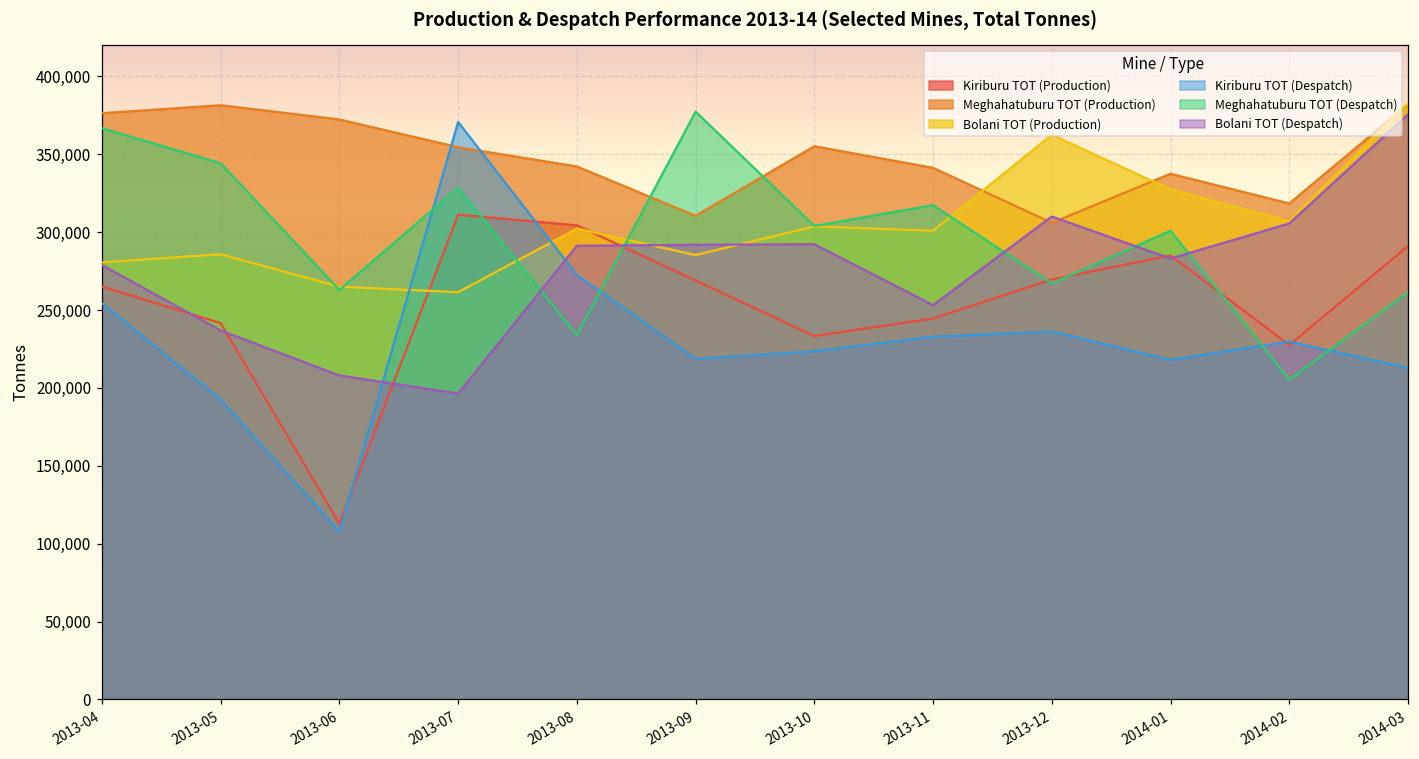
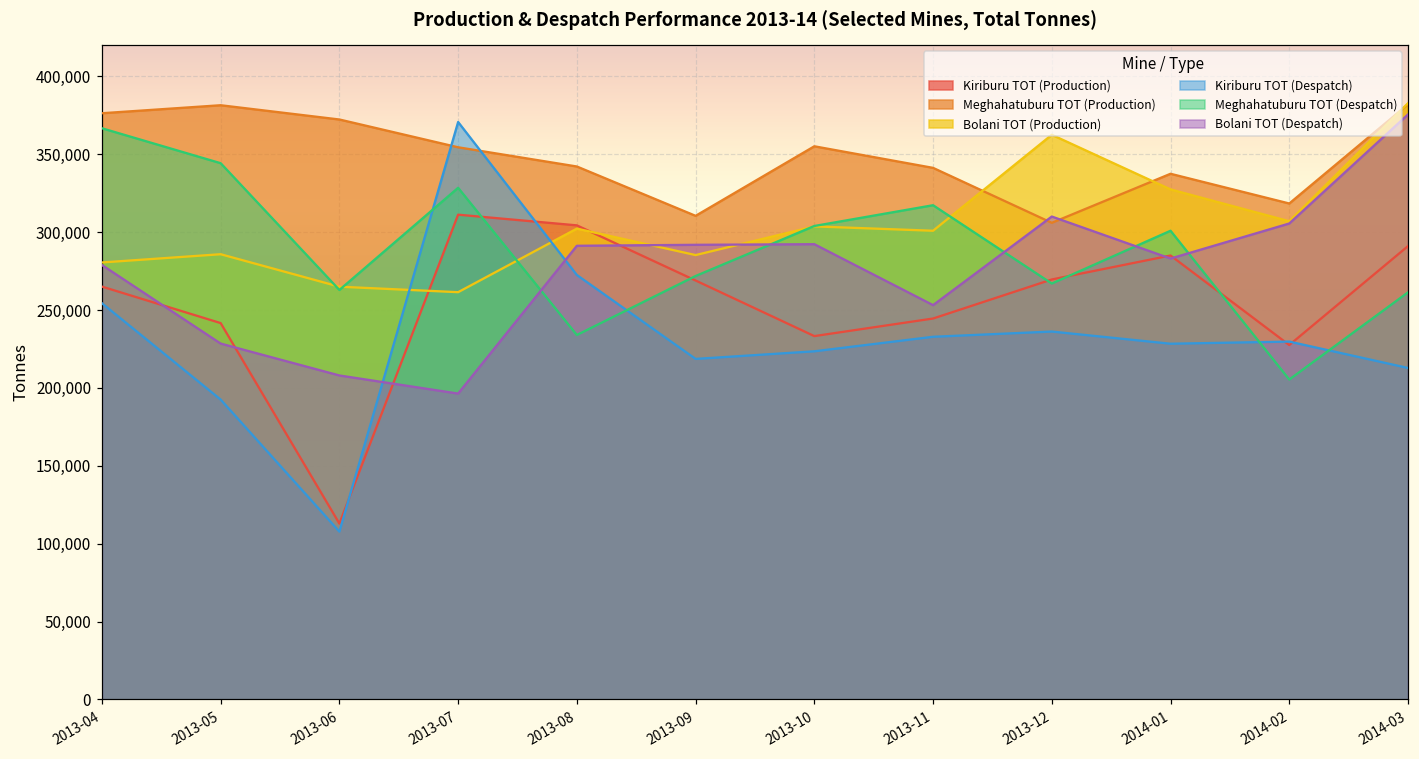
Bolani TOT (Despatch), 2013-05: 237,000 -> 228,000
Meghahatuburu TOT (Despatch), 2013-09: 377,000 -> 272,000
Kiriburu TOT (Despatch), 2014-01: 218,000 -> 228,000
